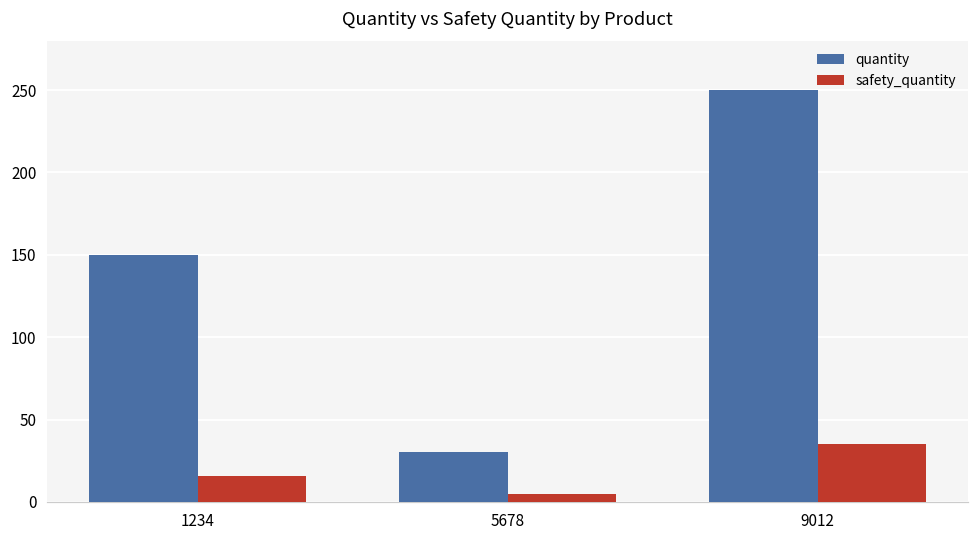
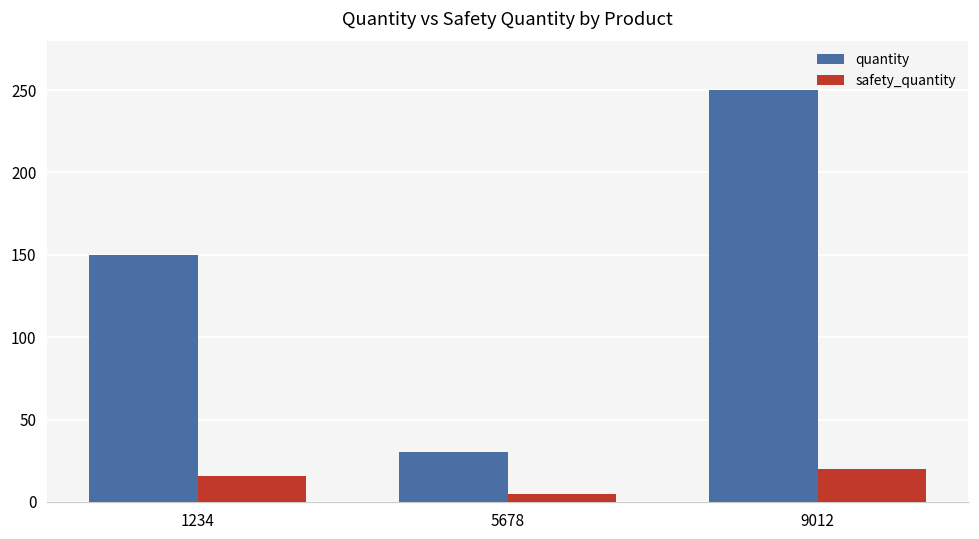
safety_quantity, 9012: 35 -> 20
